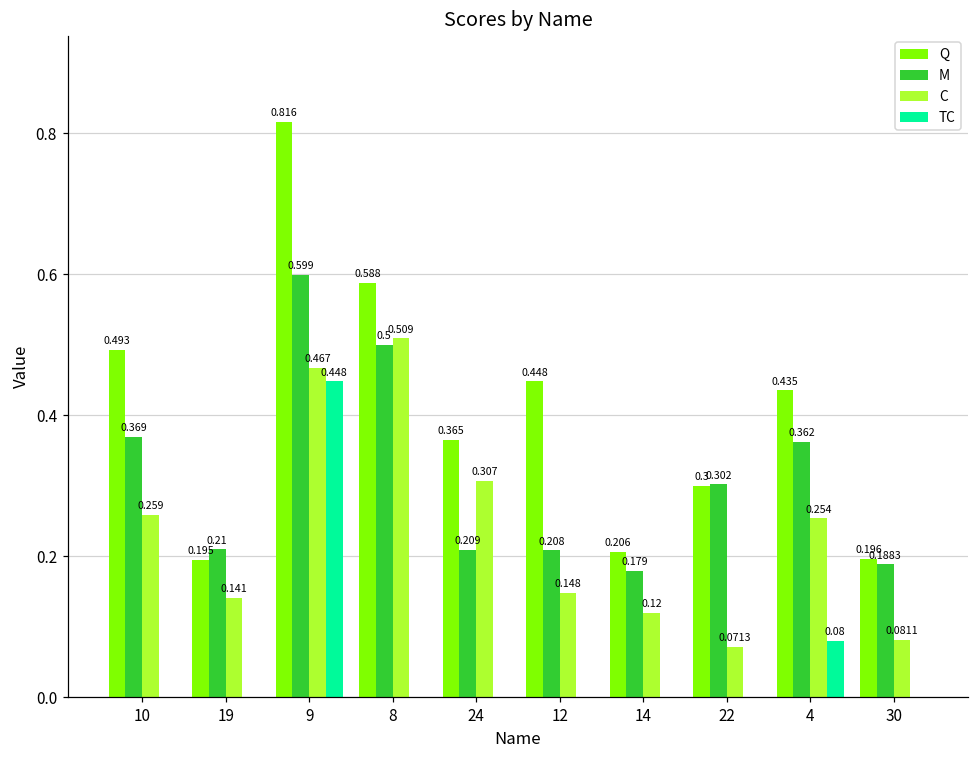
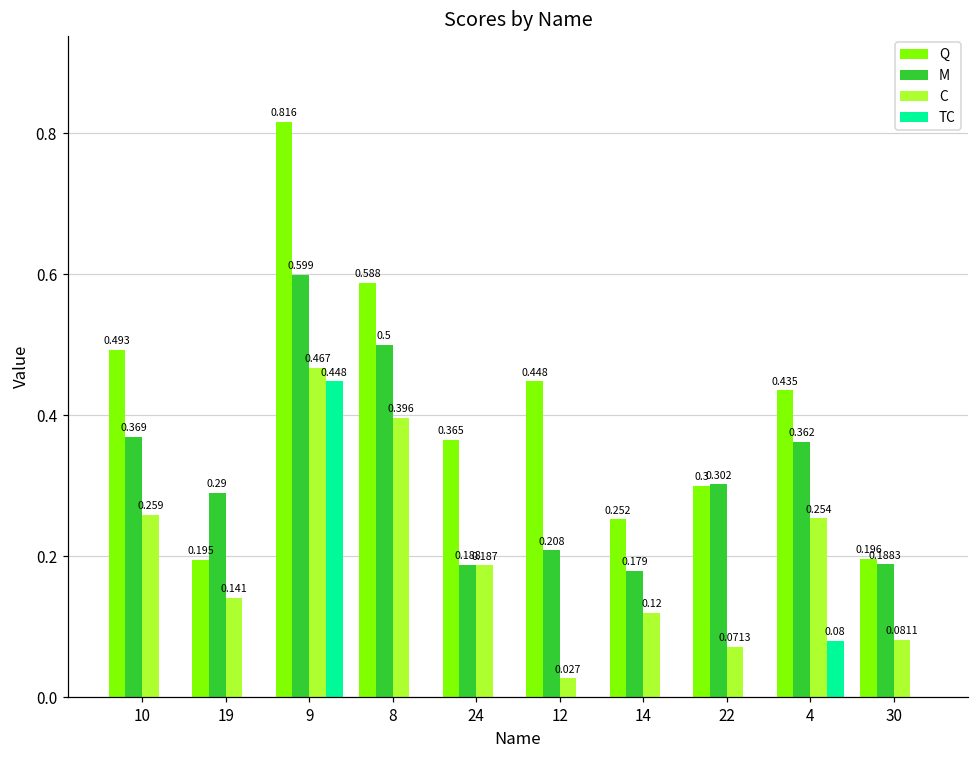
M, 19: 0.21 -> 0.29
C, 8: 0.509 -> 0.396
M, 24: 0.209 -> 0.188
C, 24: 0.307 -> 0.187
C, 12: 0.148 -> 0.027
Q, 14: 0.206 -> 0.252
